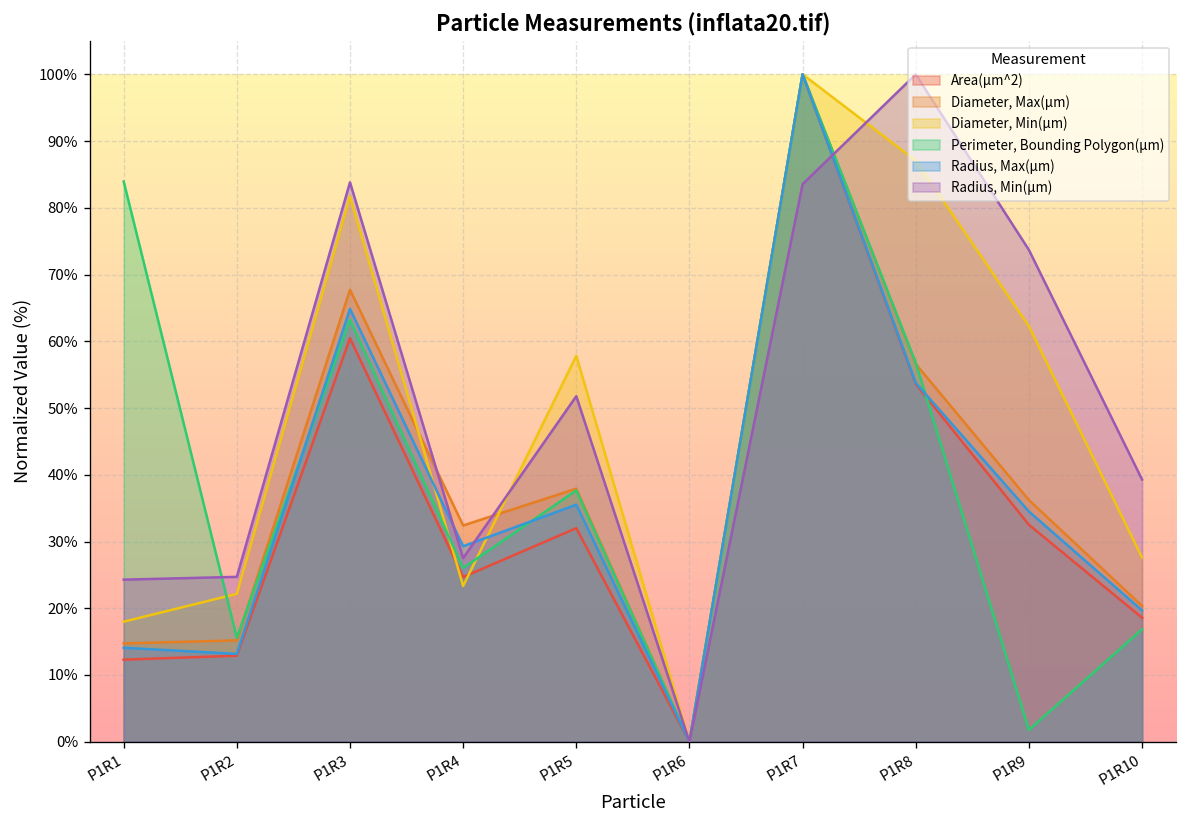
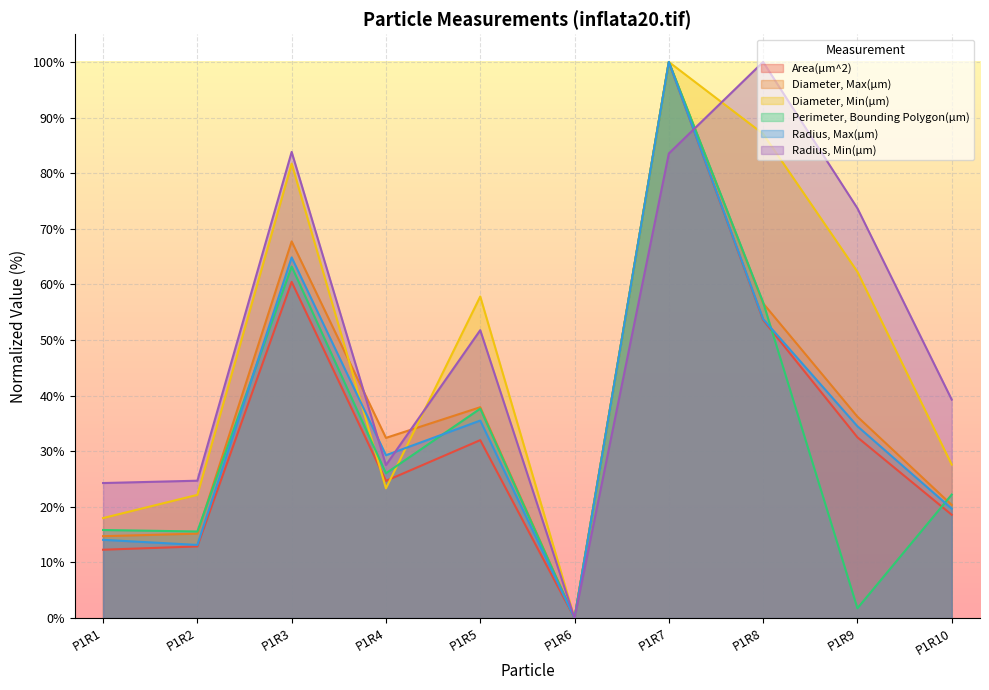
Perimeter, Bounding Polygon(µm), P1R1: 84% -> 16%
Perimeter, Bounding Polygon(µm), P1R10: 17% -> 22%
